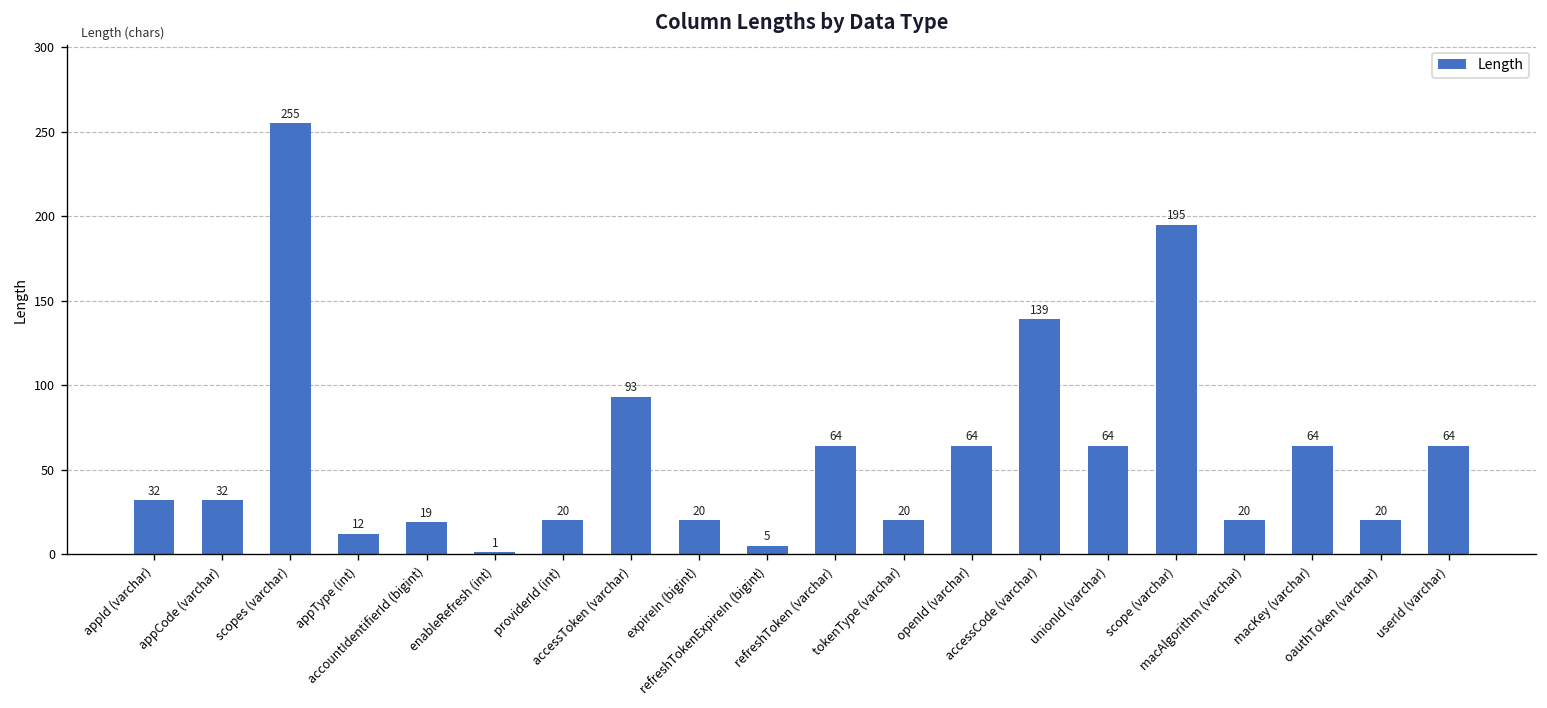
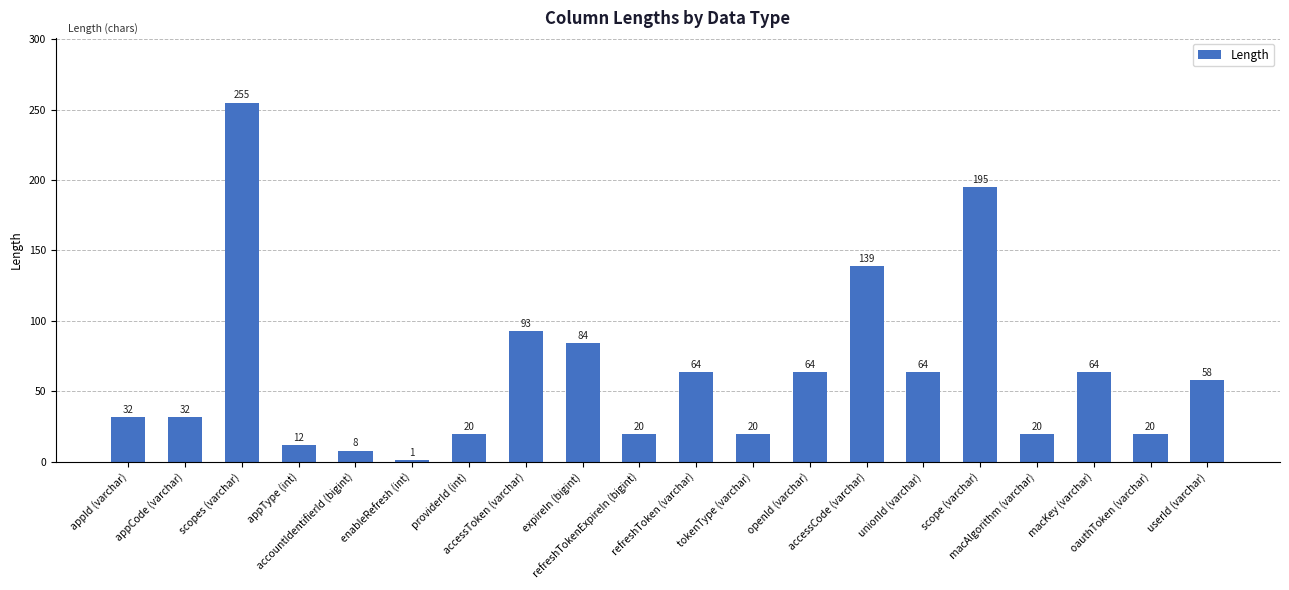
accountIdentifierId (bigint): 19 -> 8
expireIn (bigint): 20 -> 84
refreshTokenExpireIn (bigint): 5 -> 20
userId (varchar): 64 -> 58
